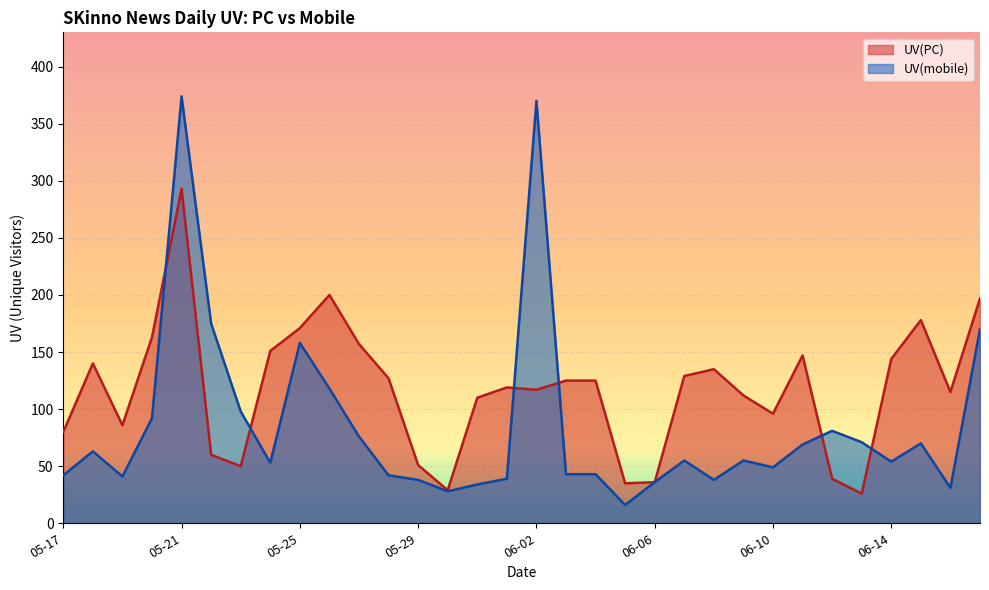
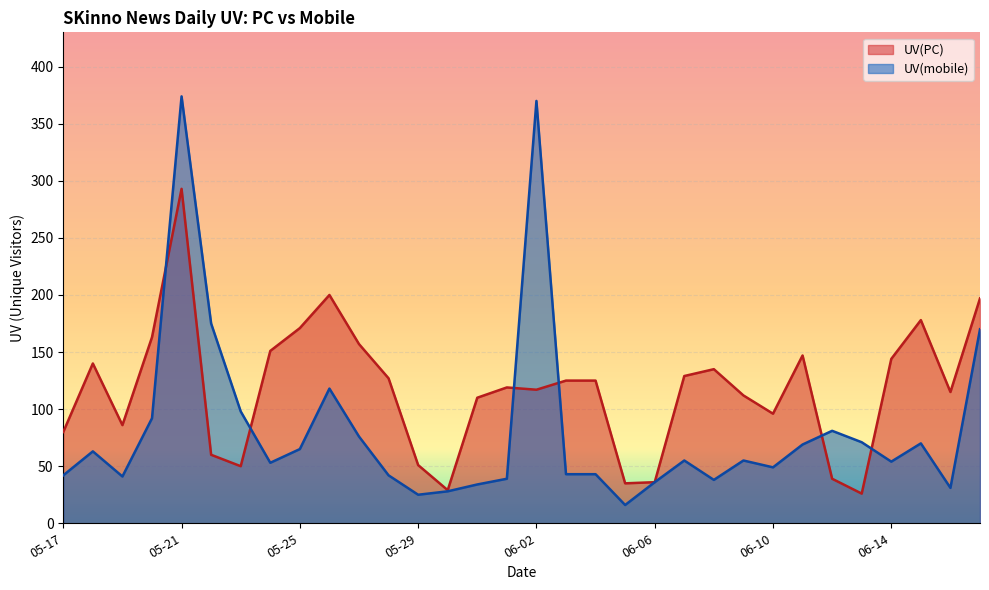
UV(mobile), 05-25: 158 -> 65
UV(mobile), 05-29: 38 -> 25
